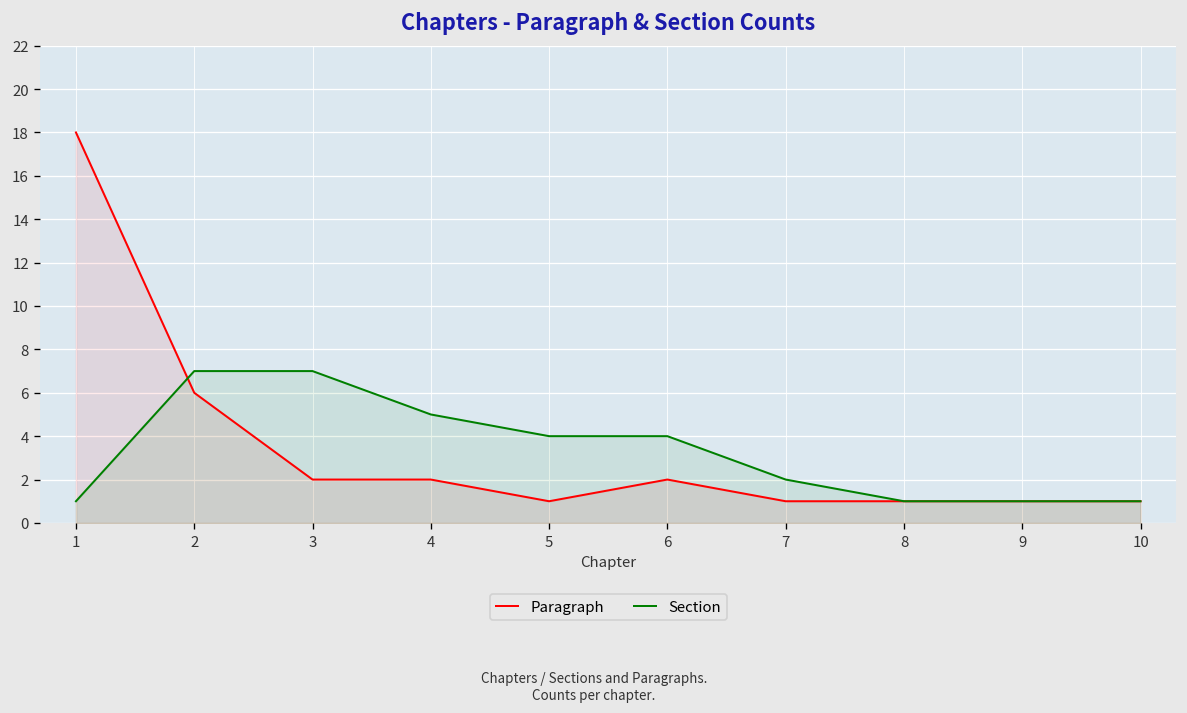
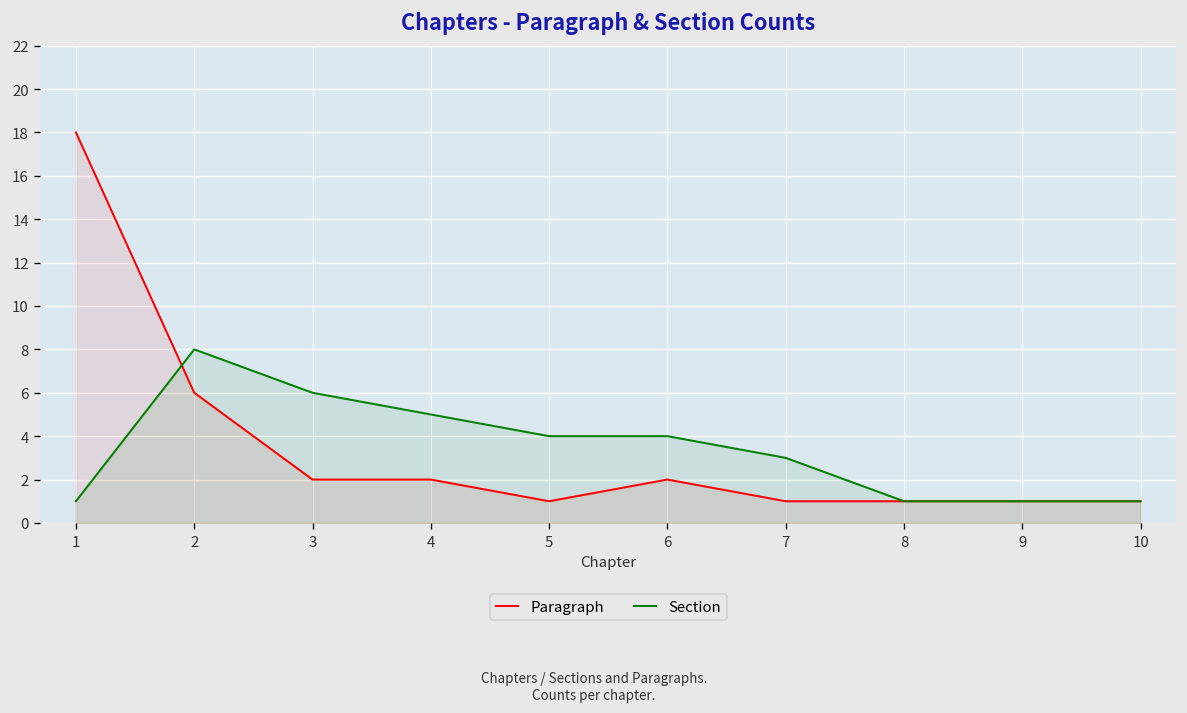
Section, 2: 7 -> 8
Section, 3: 7 -> 6
Section, 7: 2 -> 3
